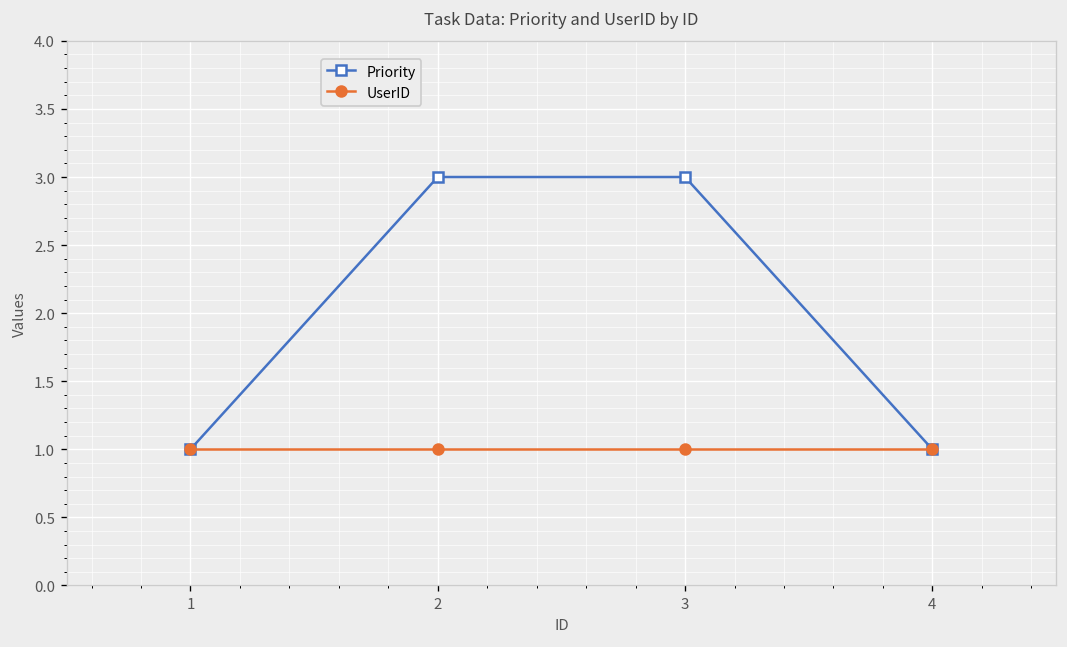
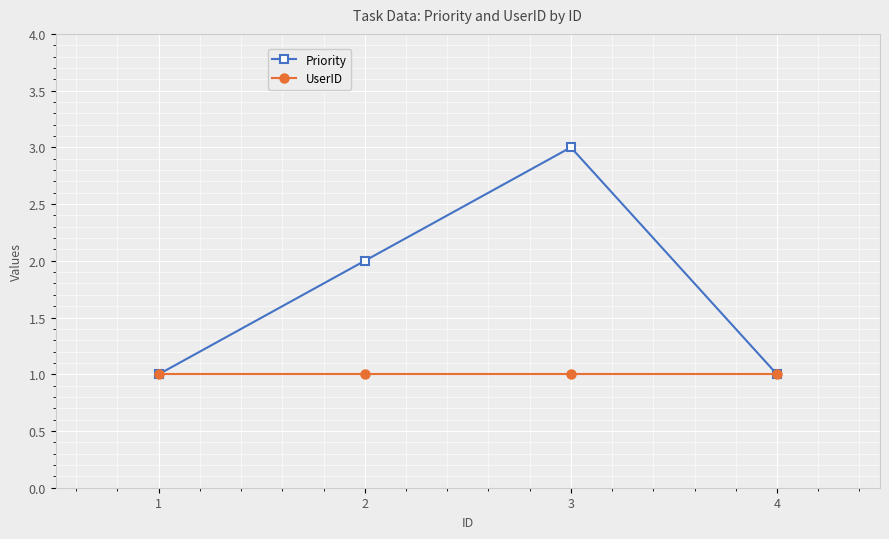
Priority, 2: 3 -> 2
